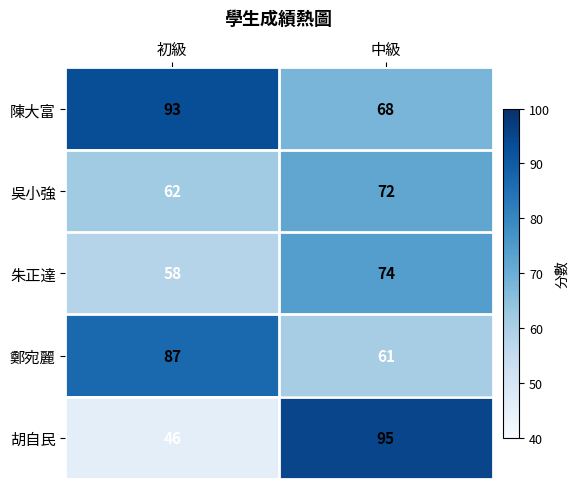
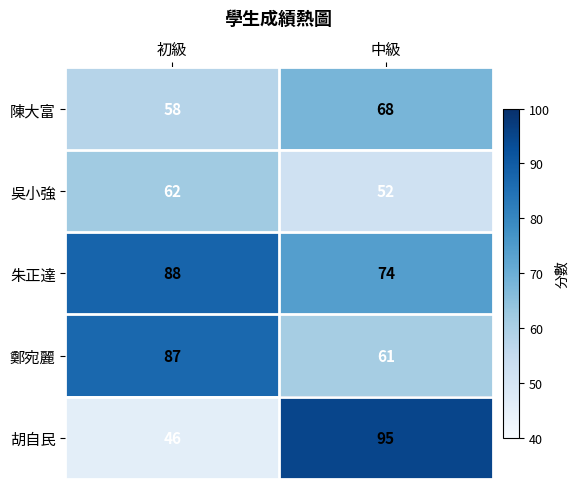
陳大富, 初級: 93 -> 58
吳小強, 中級: 72 -> 52
朱正達, 初級: 58 -> 88
